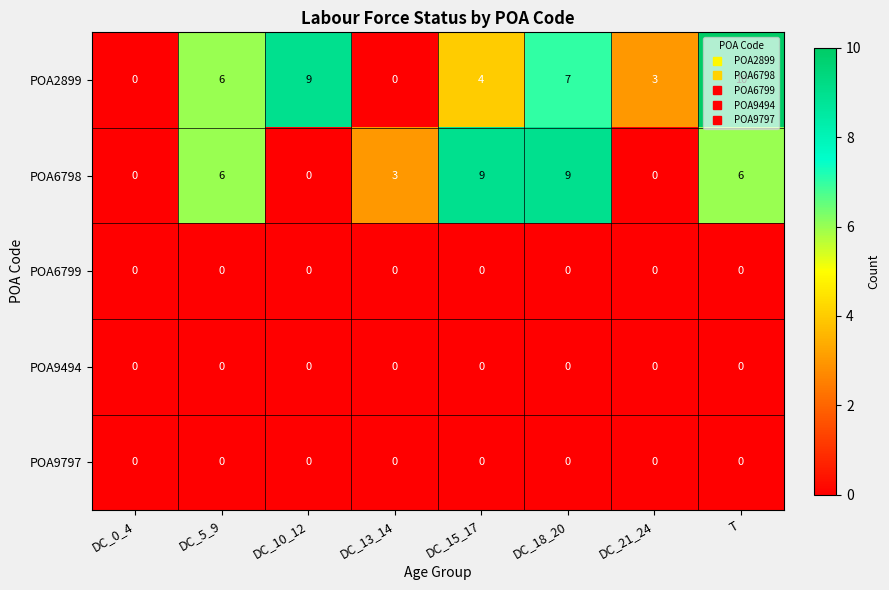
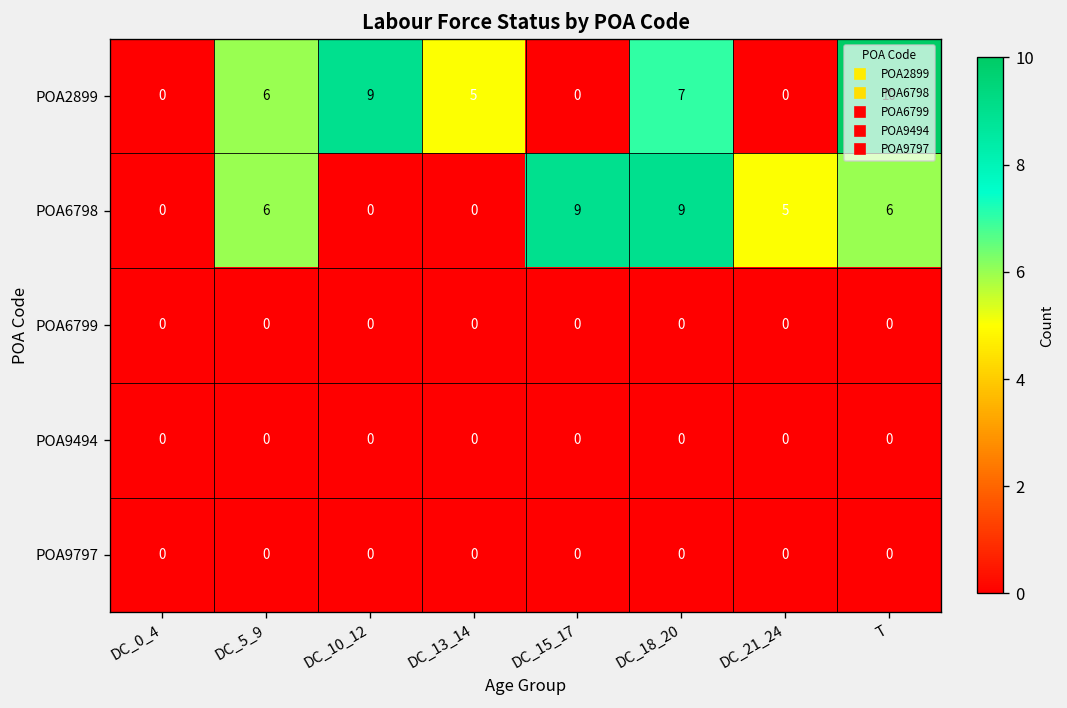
POA2899, DC_13_14: 0 -> 5
POA2899, DC_15_17: 4 -> 0
POA2899, DC_21_24: 3 -> 0
POA6798, DC_13_14: 3 -> 0
POA6798, DC_21_24: 0 -> 5
